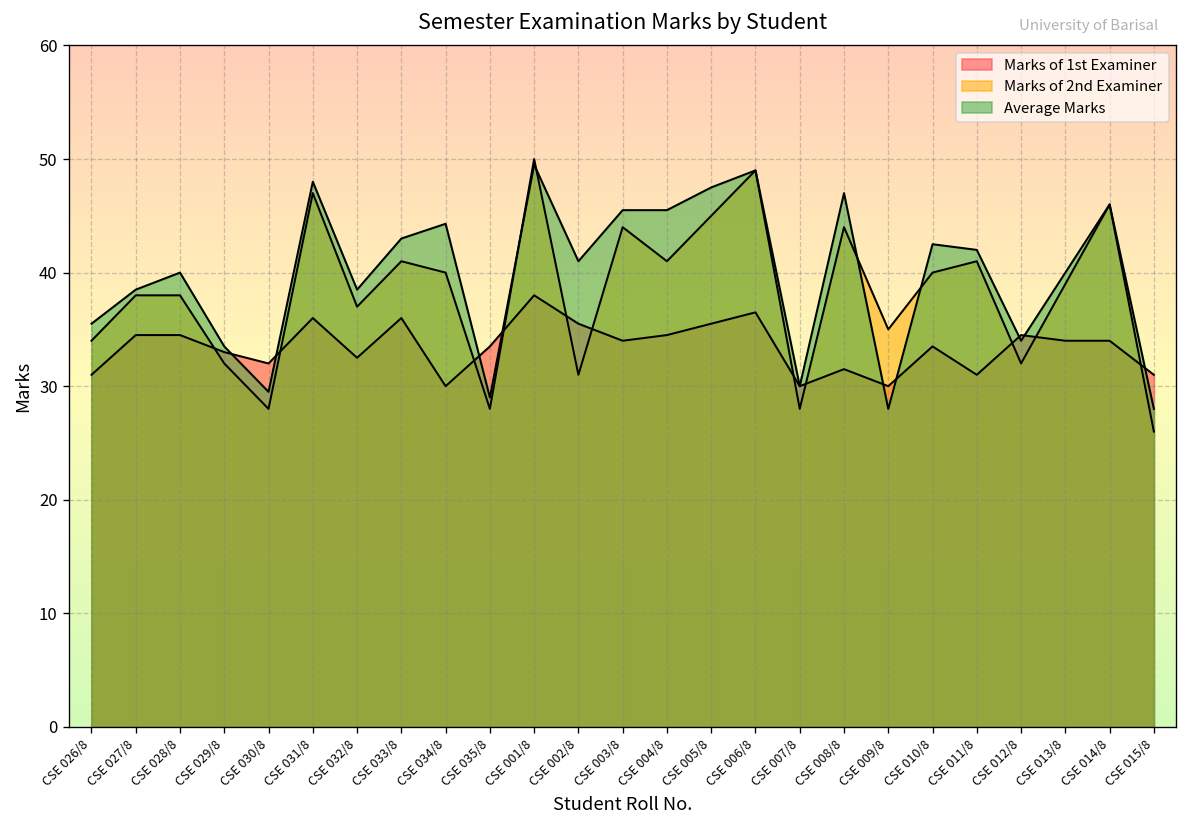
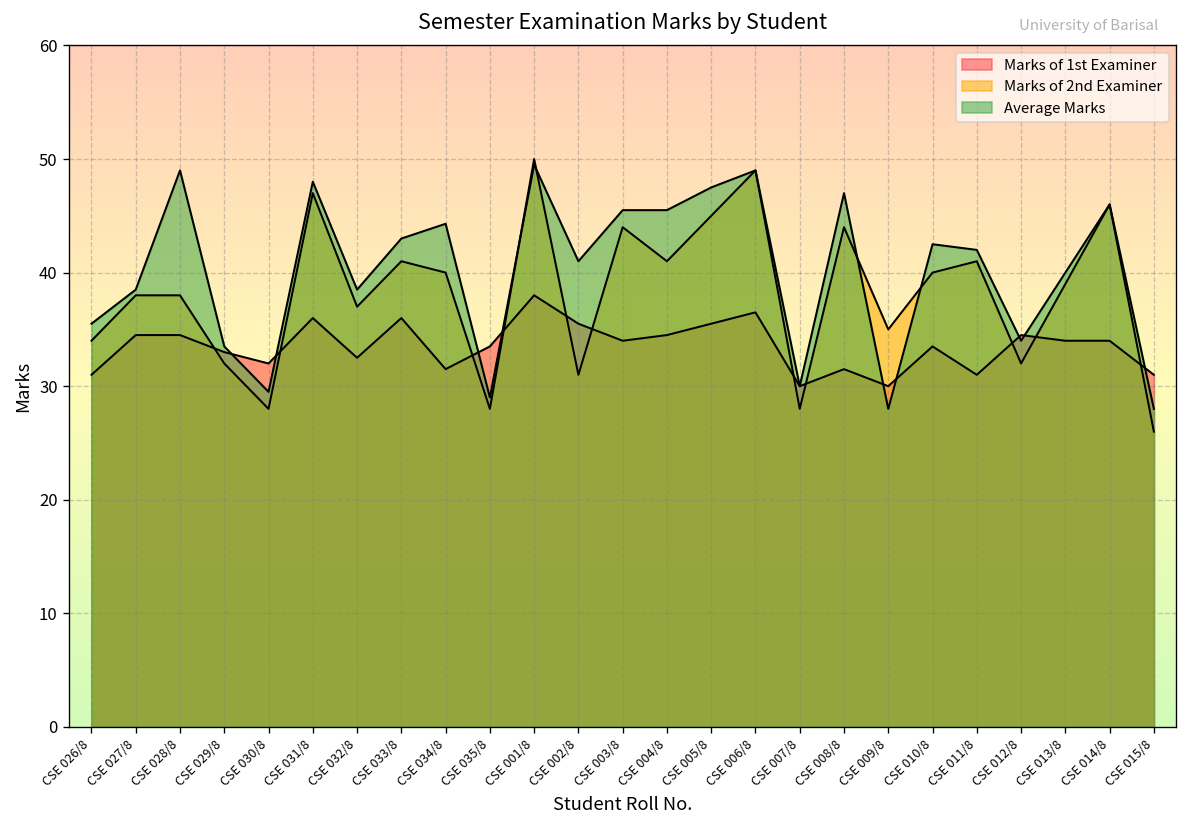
Average Marks, CSE 028/8: 40 -> 49
Marks of 1st Examiner, CSE 034/8: 30 -> 32
